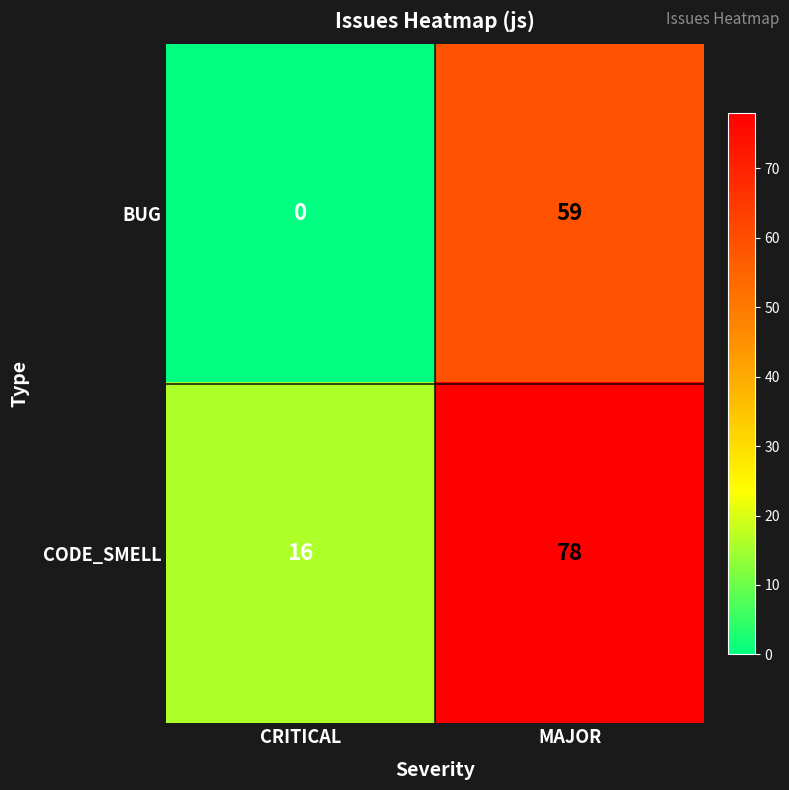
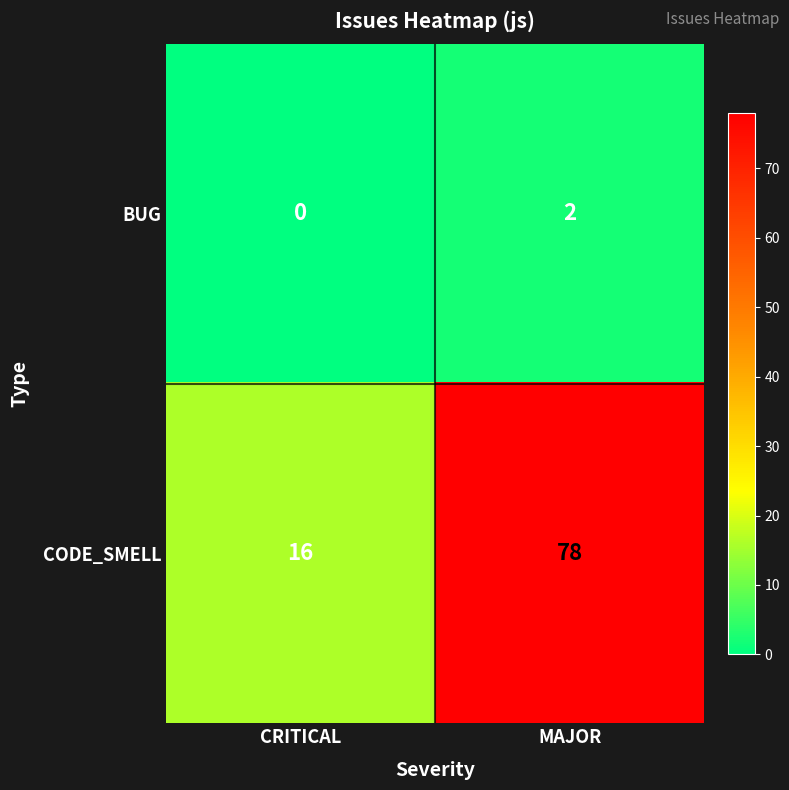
BUG, MAJOR: 59 -> 2
